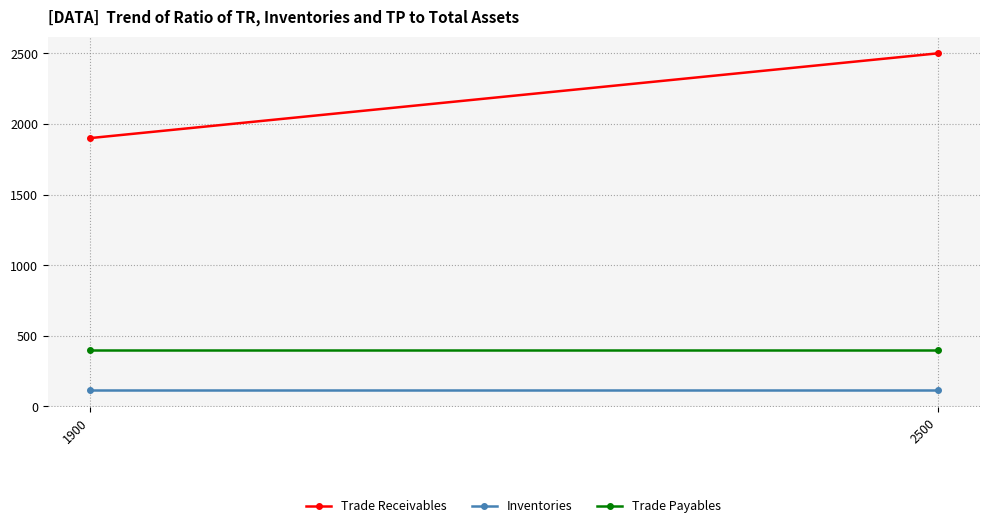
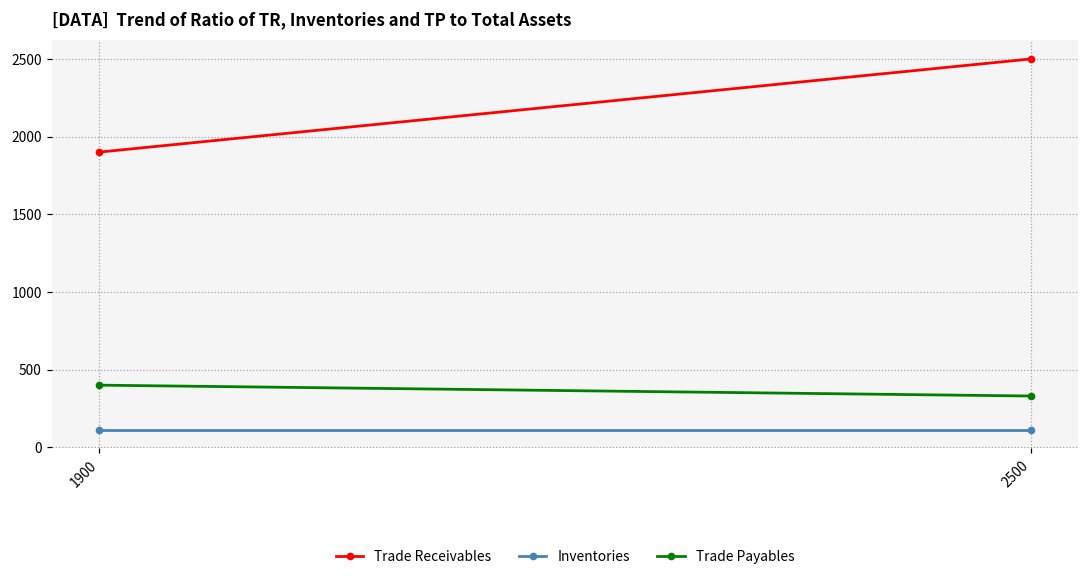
Trade Payables, 2500: 400 -> 330
